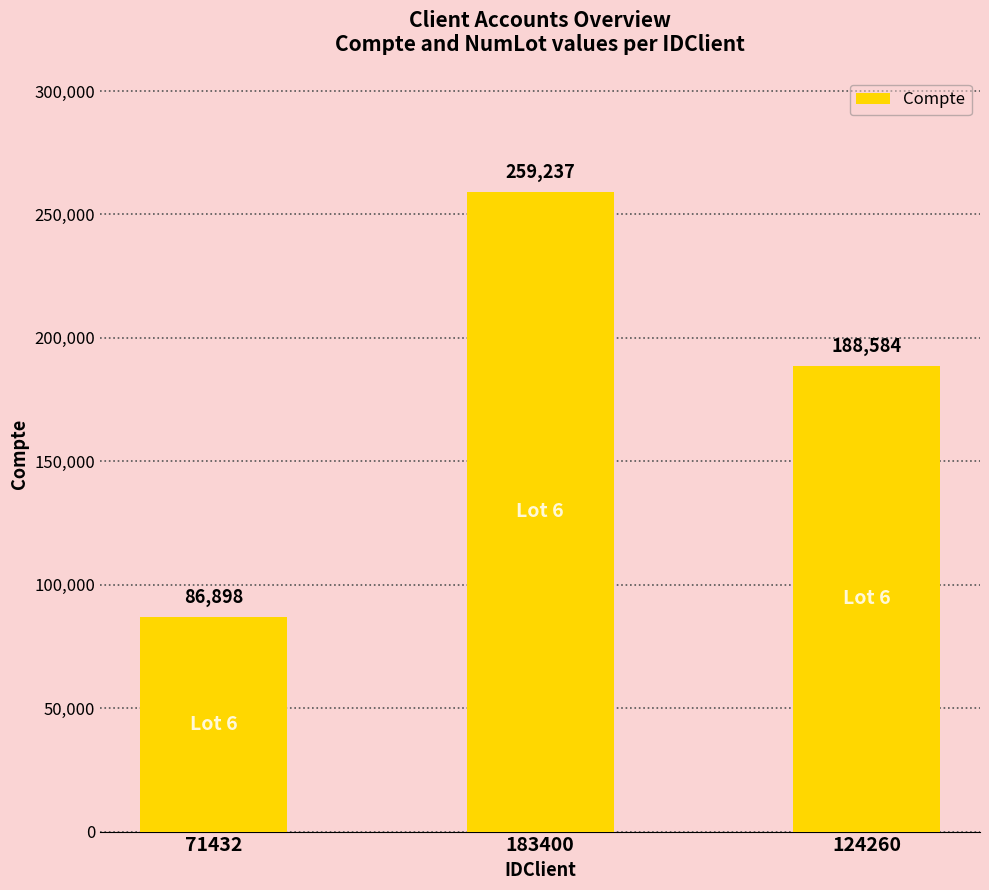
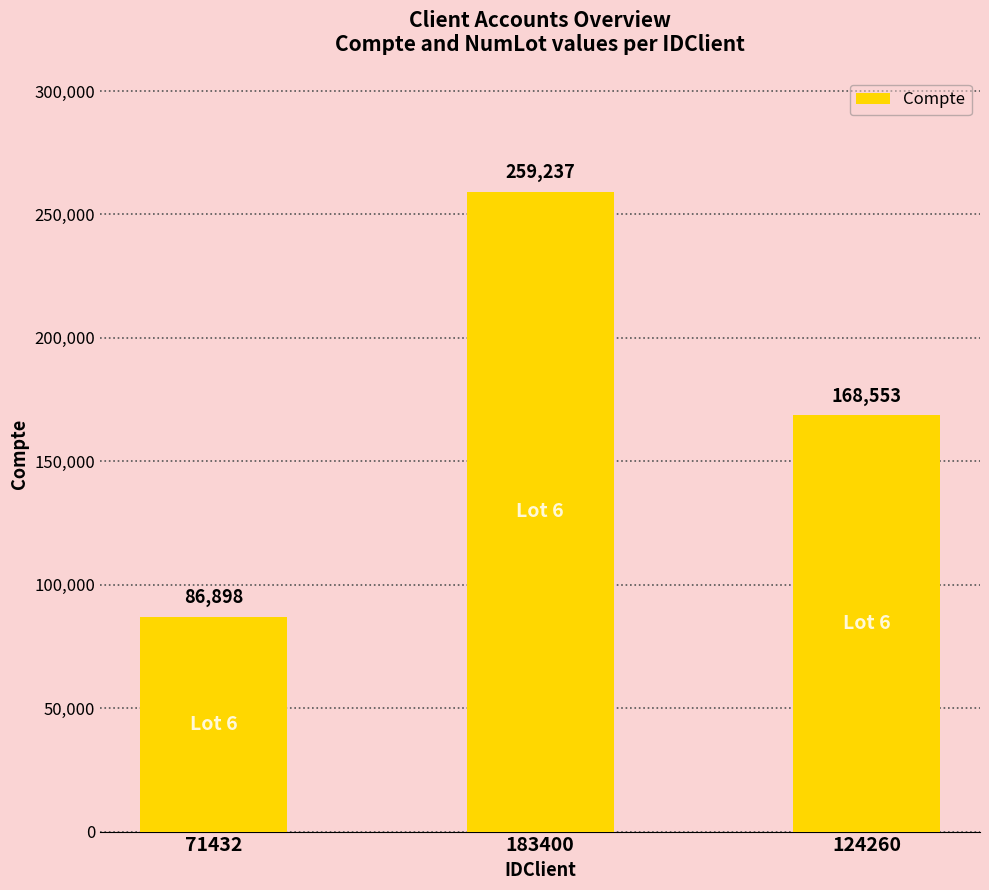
124260: 188,584 -> 168,553
